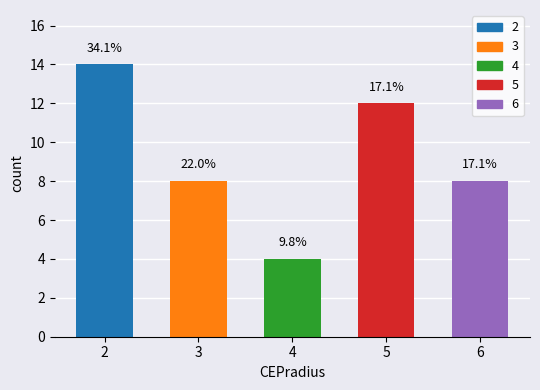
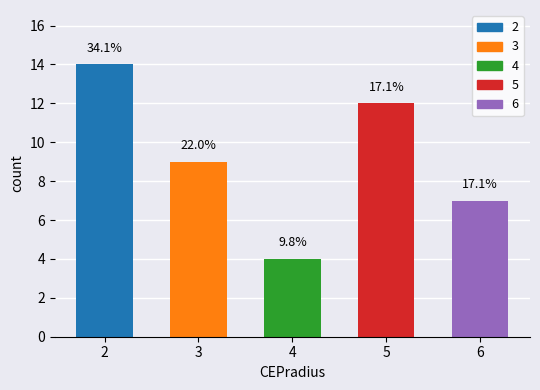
3: 8 -> 9
6: 8 -> 7
